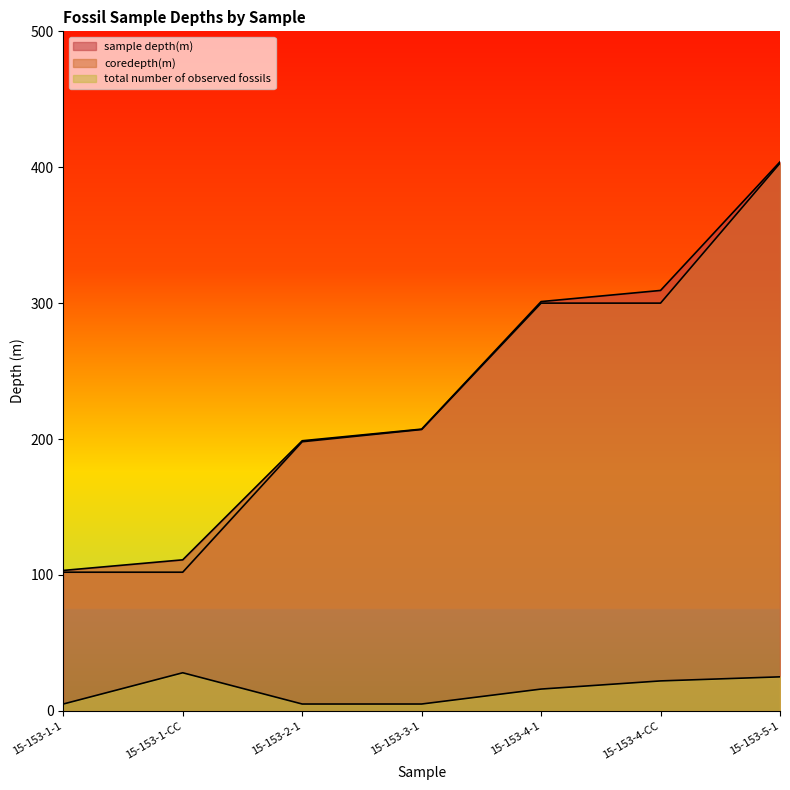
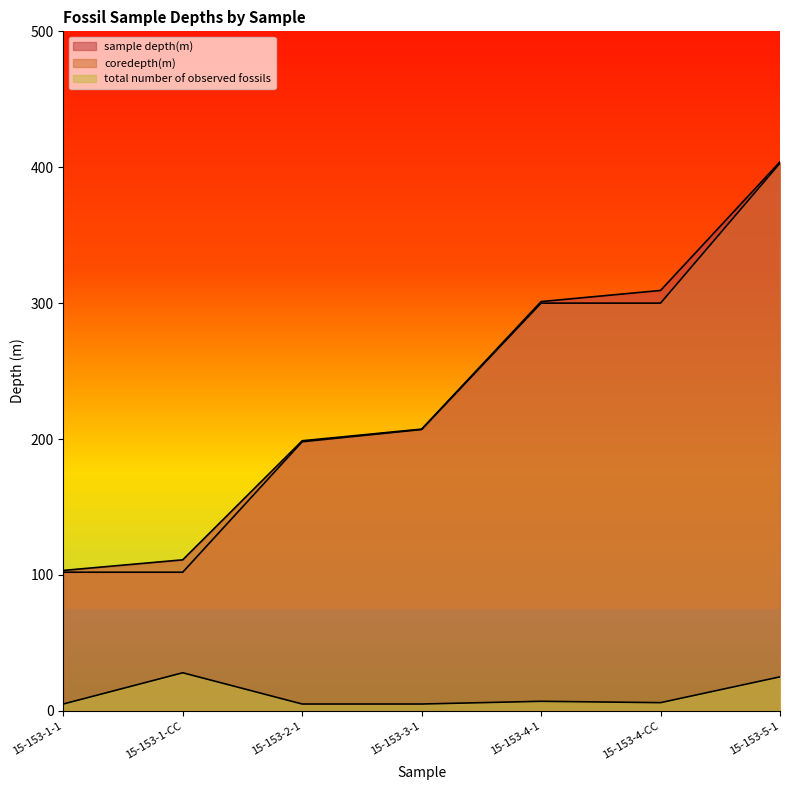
total number of observed fossils, 15-153-4-1: 16 -> 7
total number of observed fossils, 15-153-4-CC: 22 -> 6
